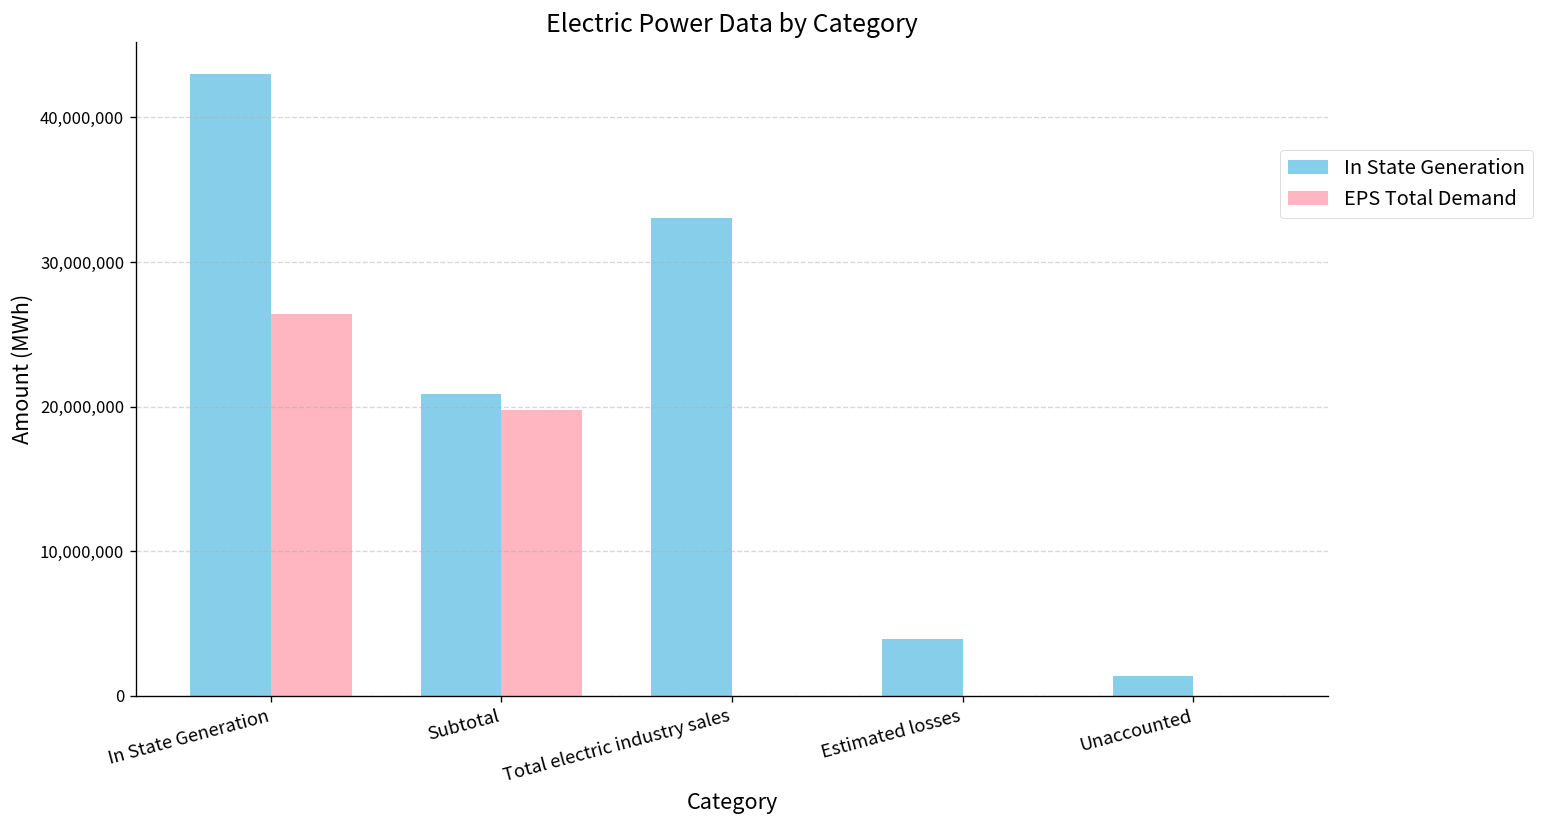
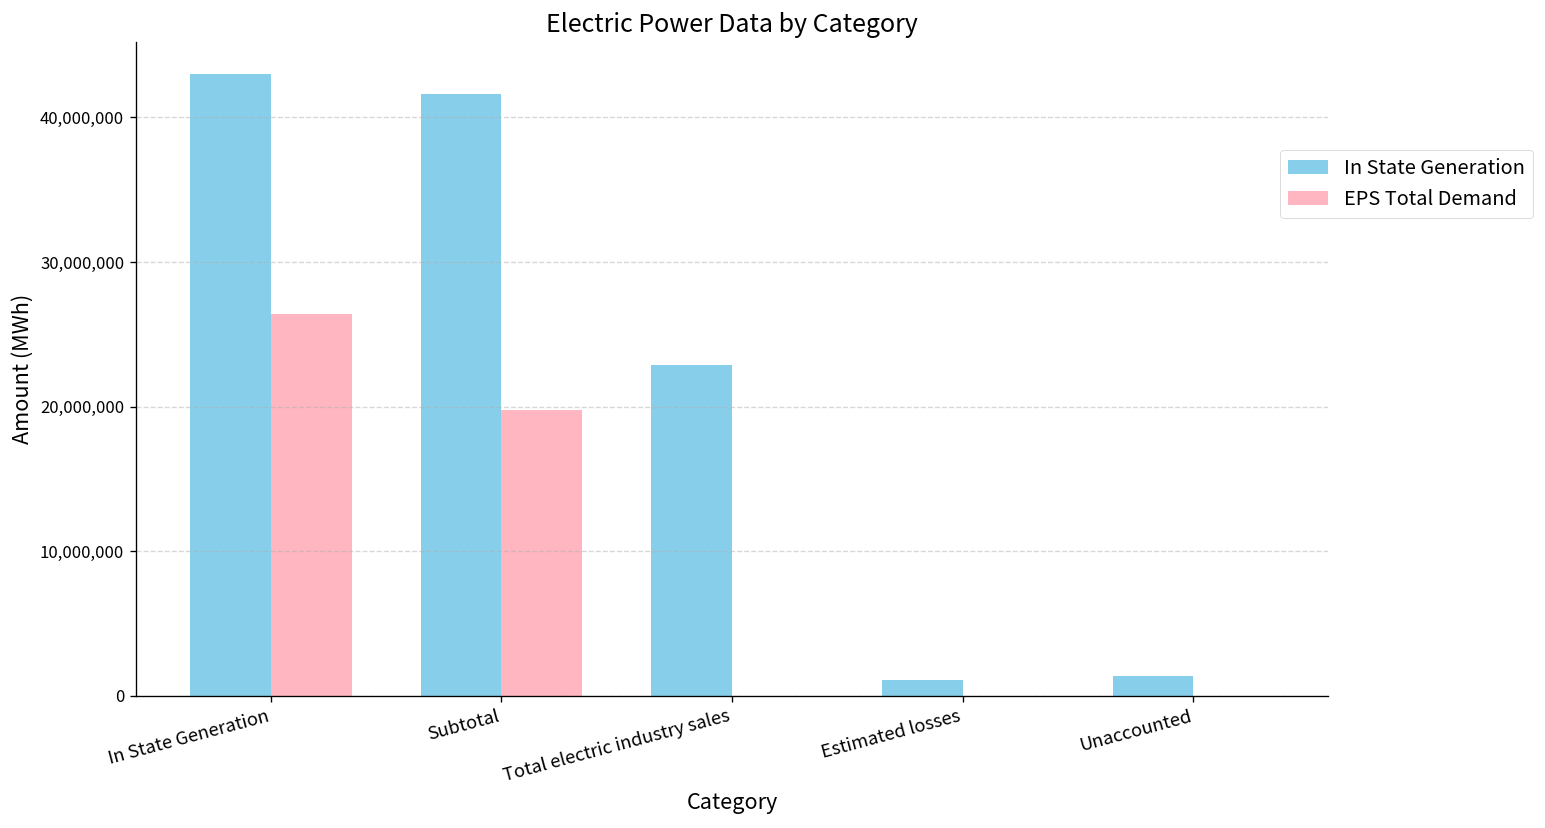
In State Generation, Subtotal: 20,900,000 -> 41,600,000
In State Generation, Total electric industry sales: 33,000,000 -> 22,900,000
In State Generation, Estimated losses: 3,900,000 -> 1,100,000
